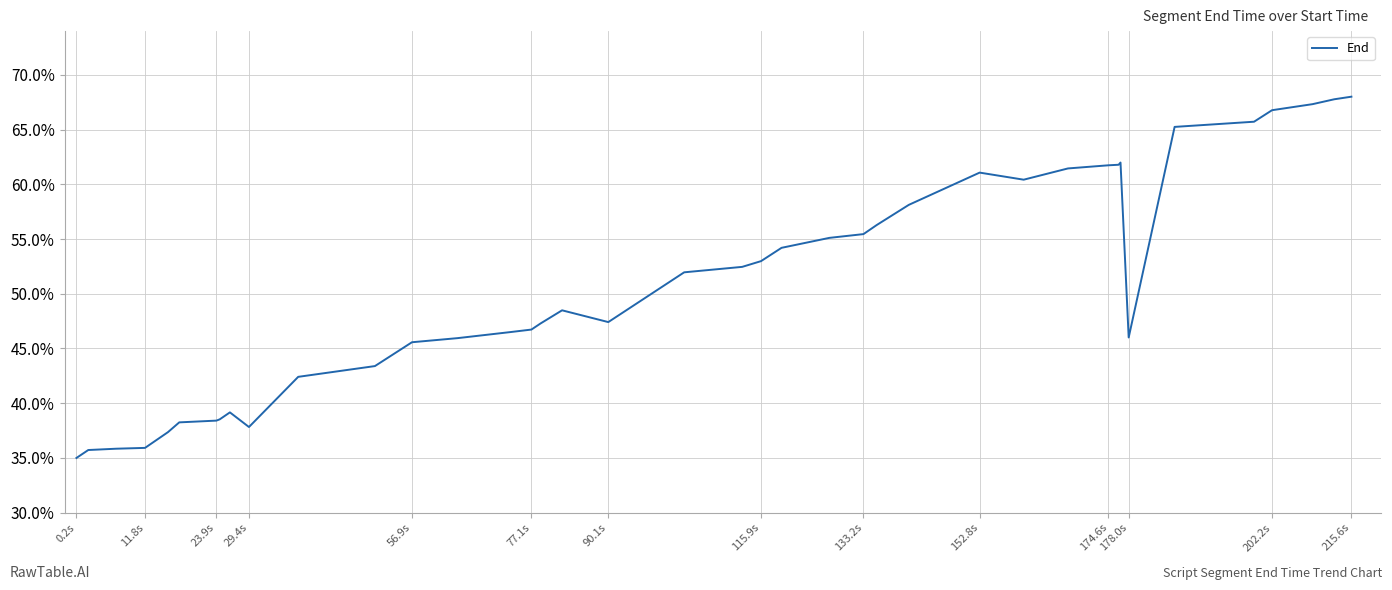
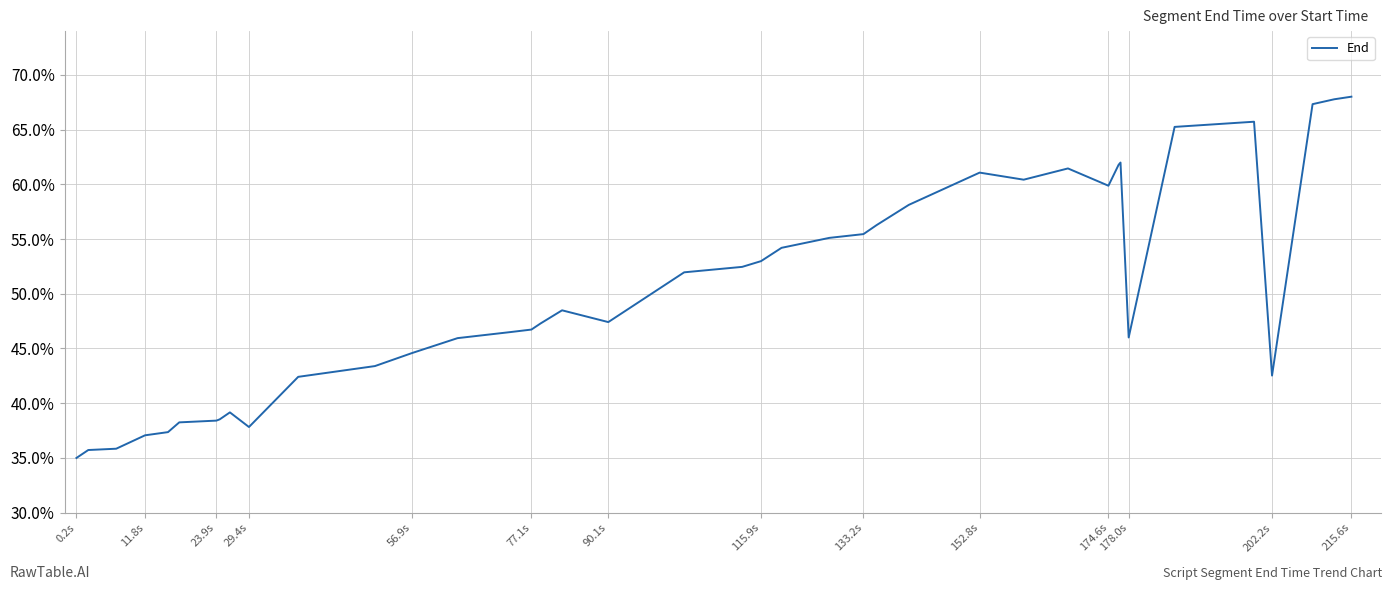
11.8s: 35.9% -> 37.1%
56.9s: 45.6% -> 44.6%
174.6s: 61.7% -> 59.9%
202.2s: 66.8% -> 42.5%
